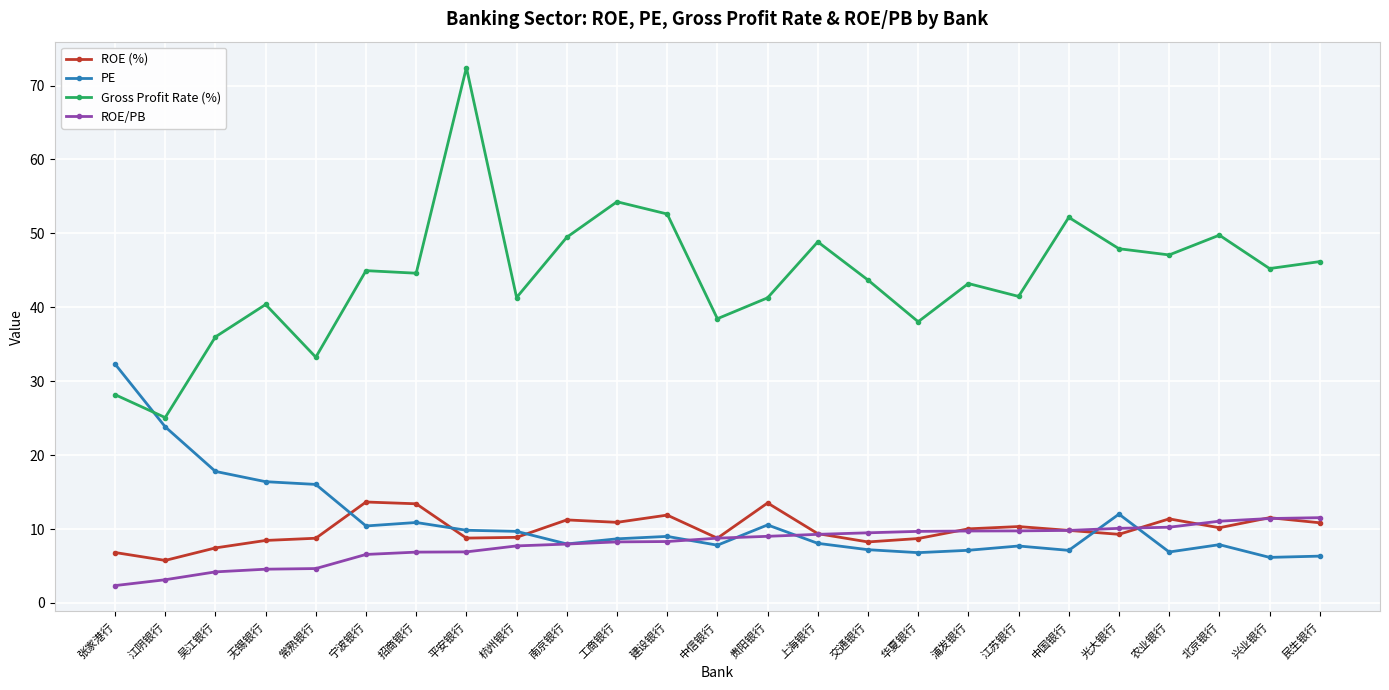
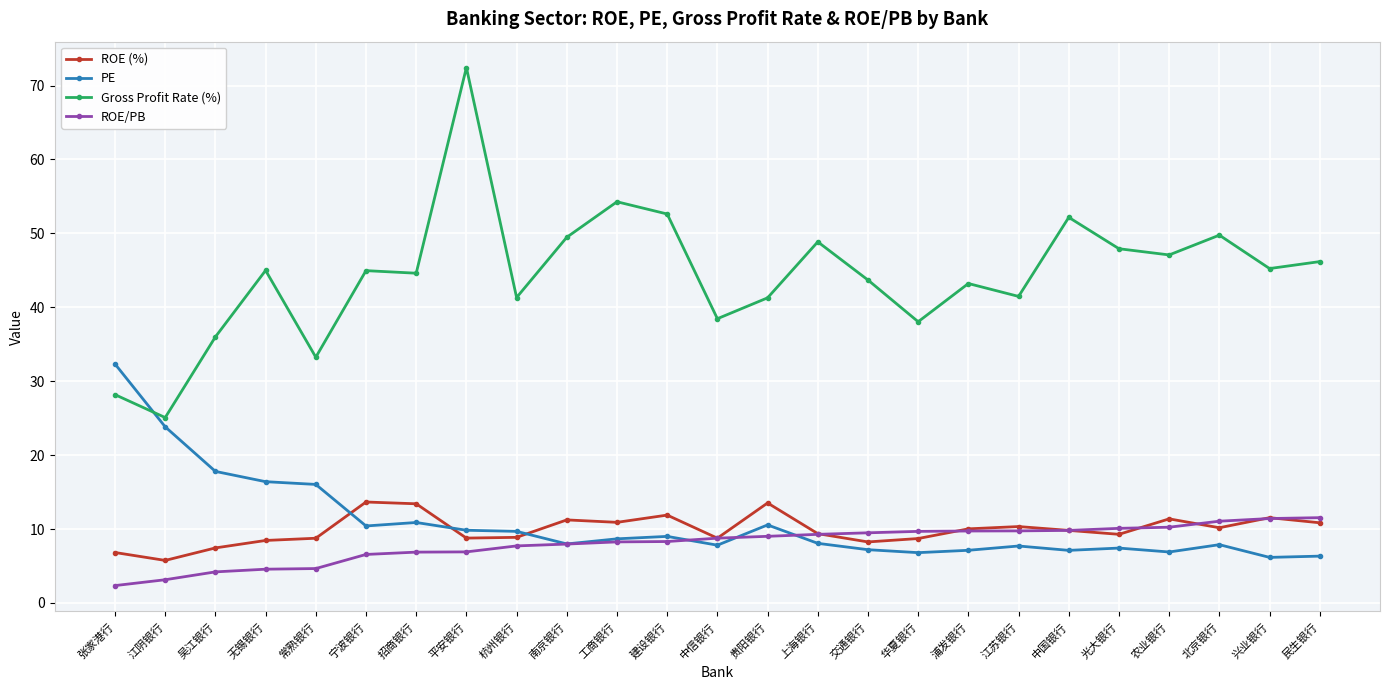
Gross Profit Rate (%), 无锡银行: 40 -> 45
PE, 光大银行: 12 -> 7
